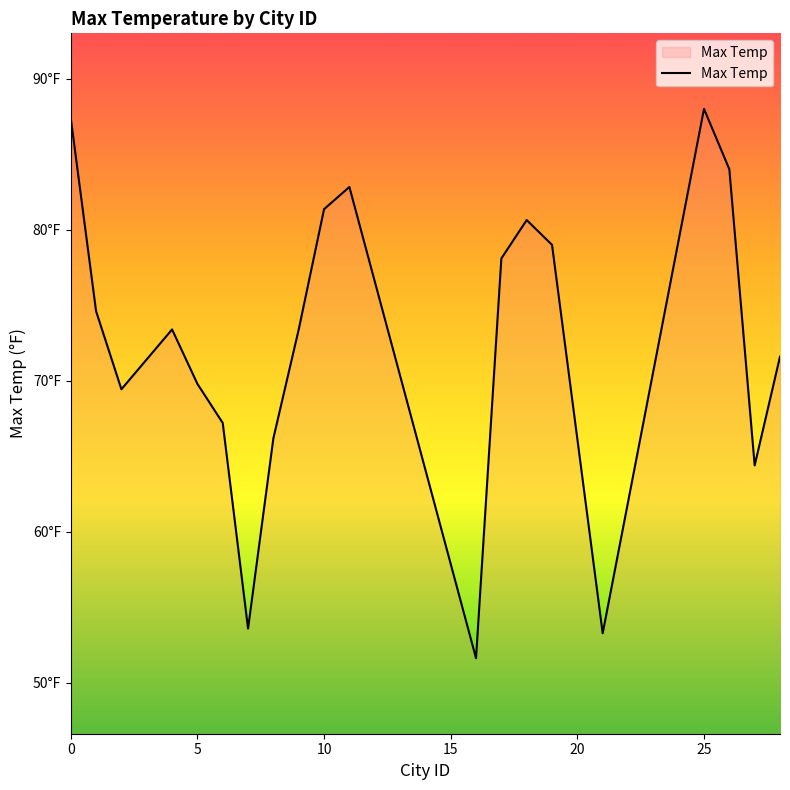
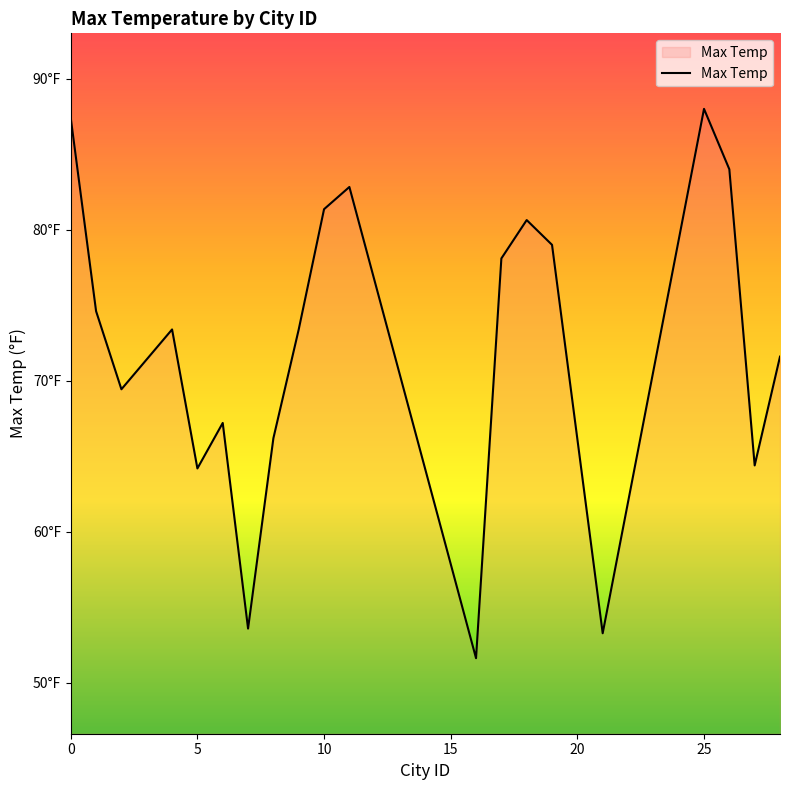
5: 69.8°F -> 64.2°F
